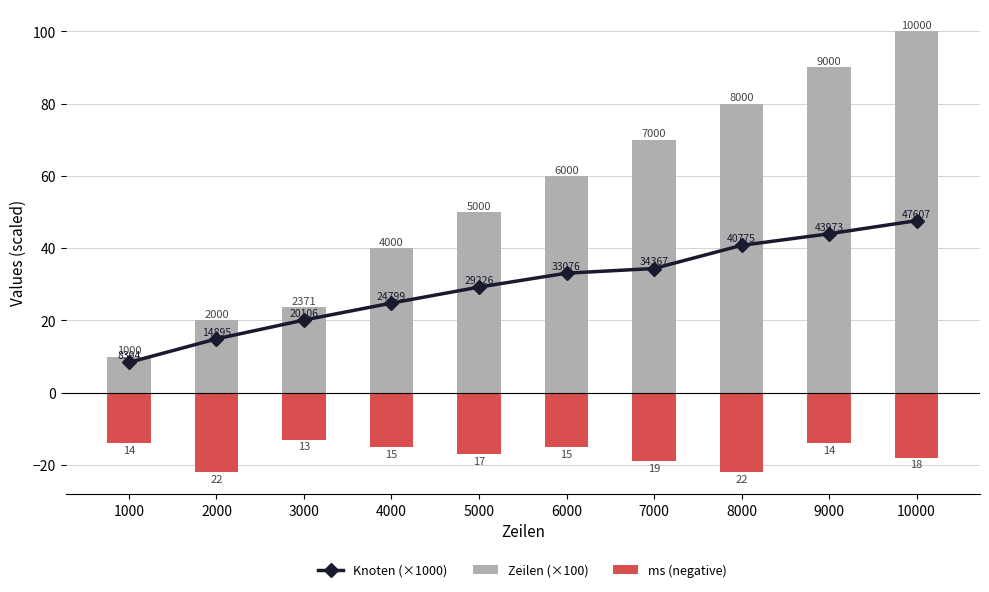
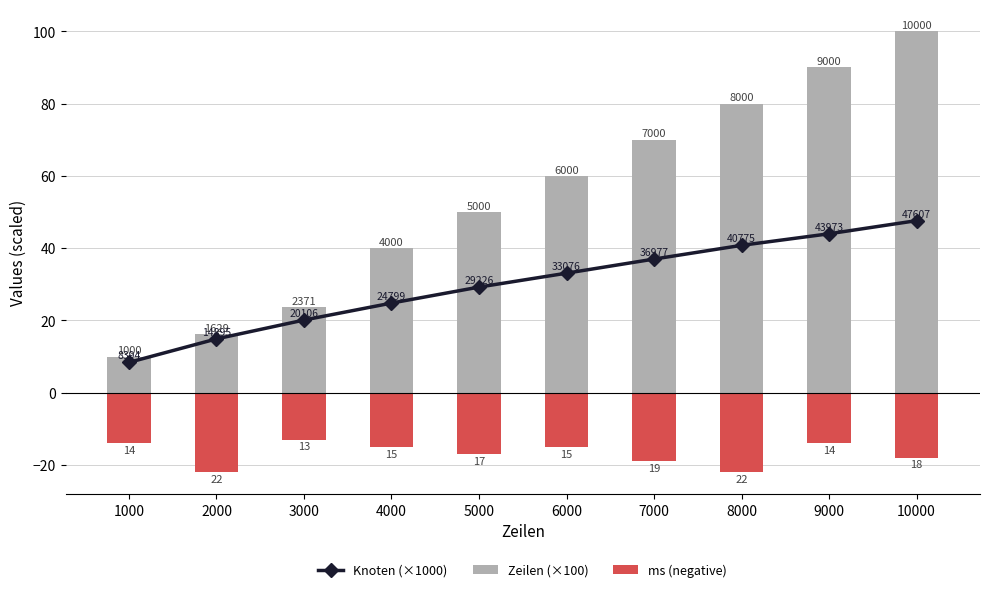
Zeilen (×100), 2000: 2000 -> 1629
Knoten (×1000), 7000: 34367 -> 36977
